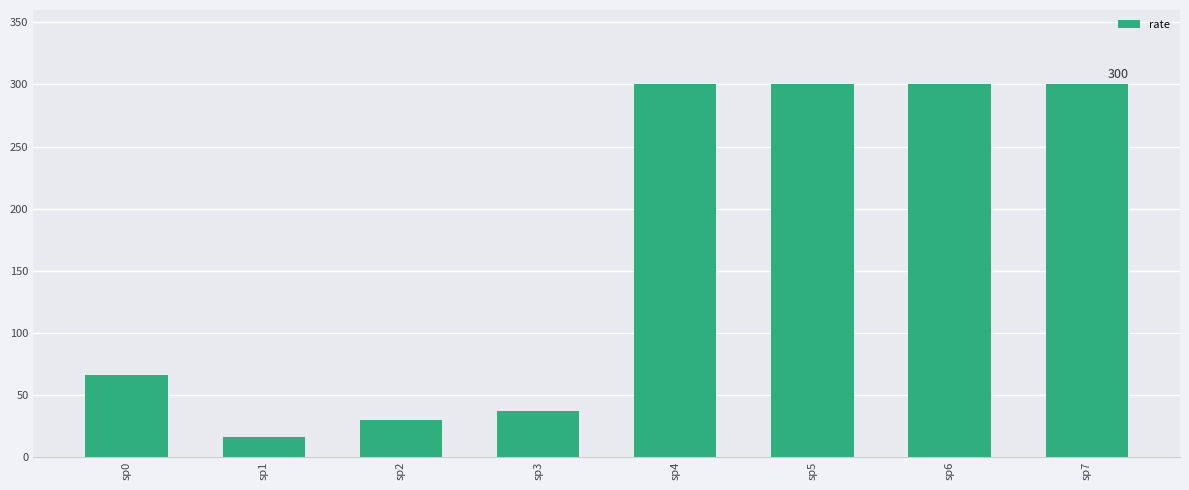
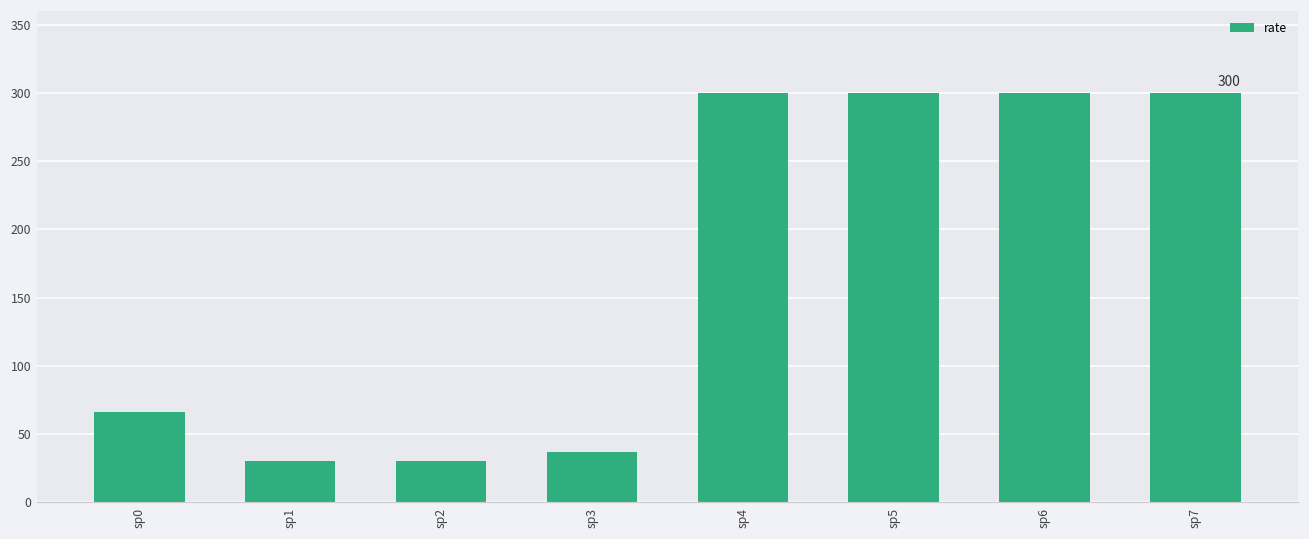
sp1: 16 -> 30
